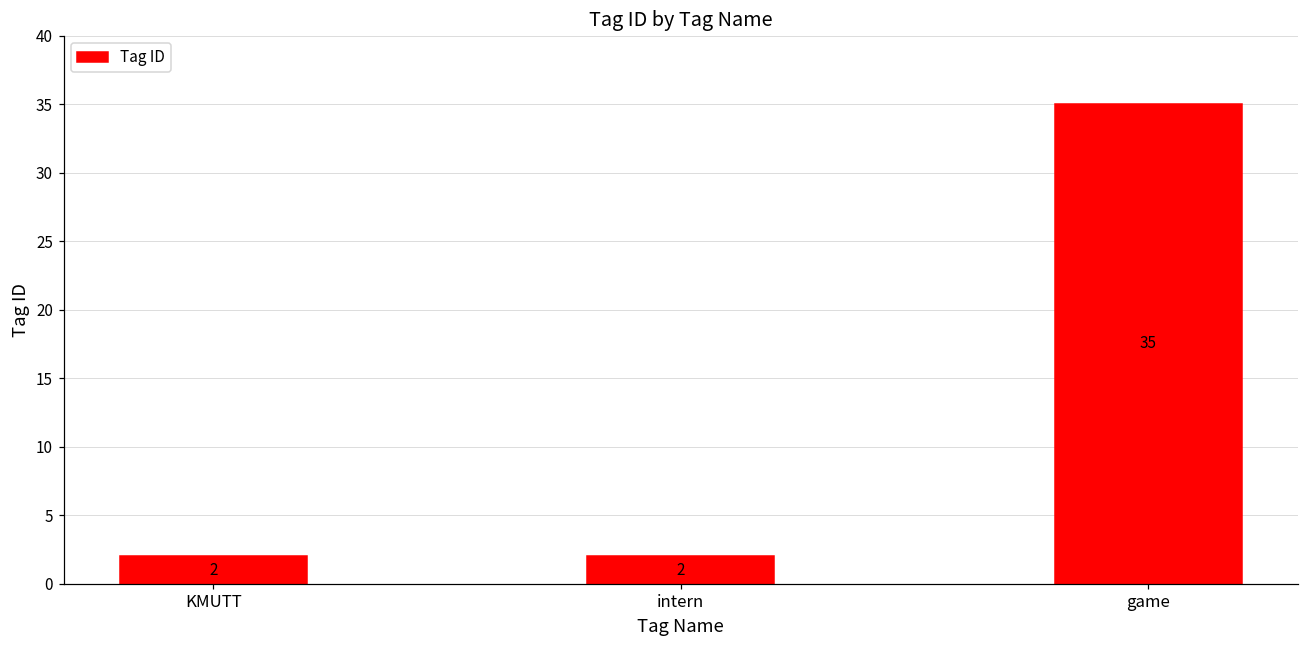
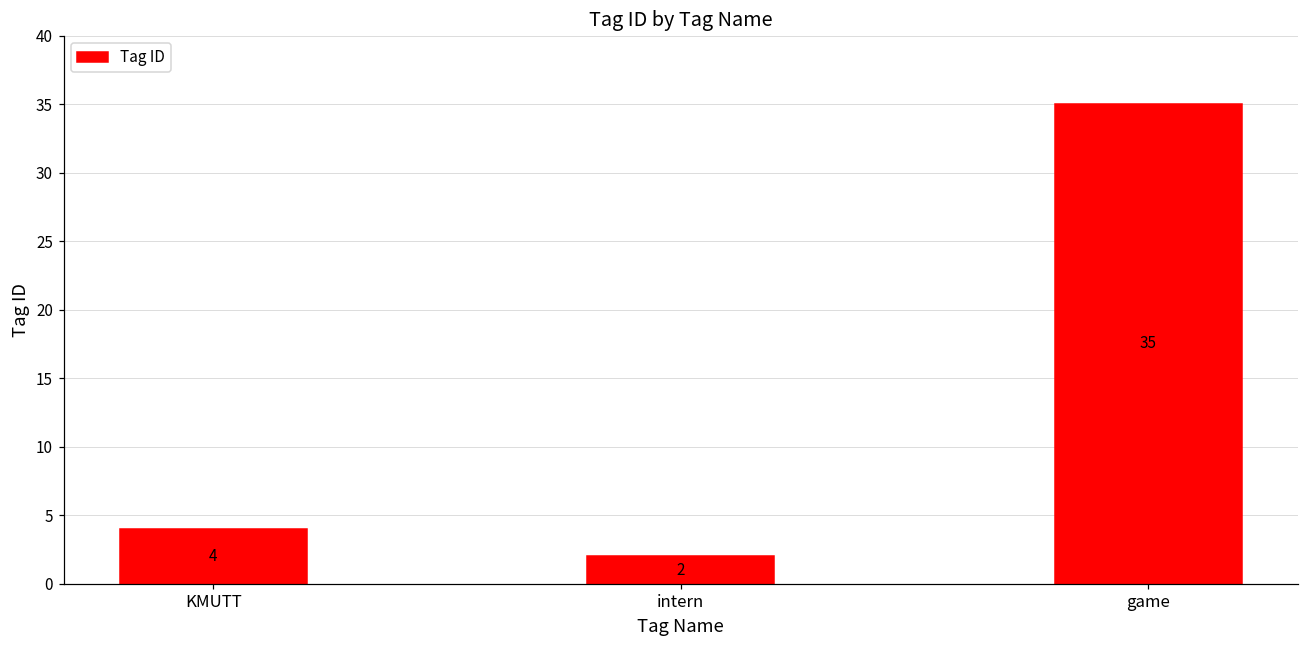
KMUTT: 2 -> 4
